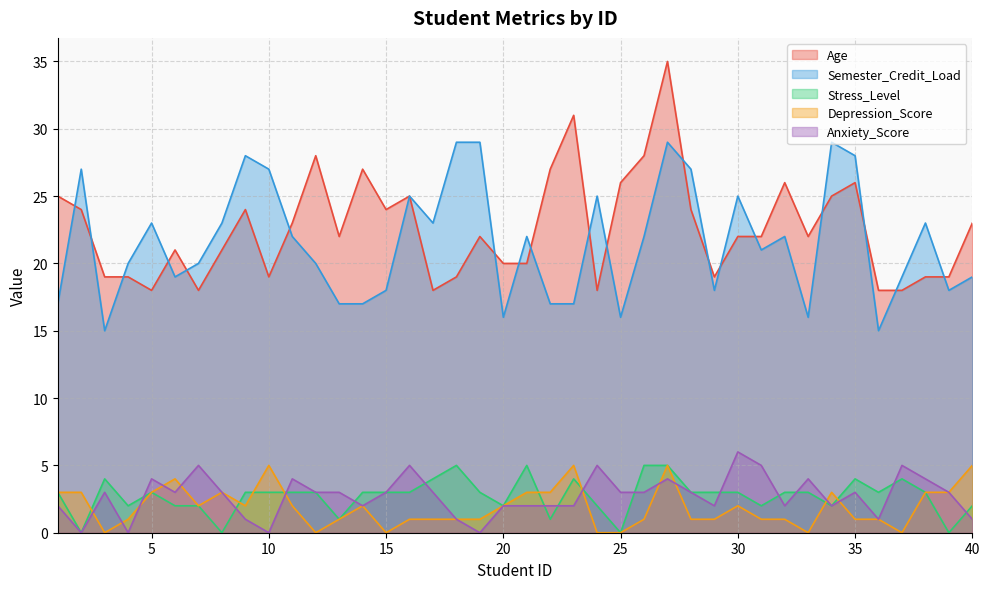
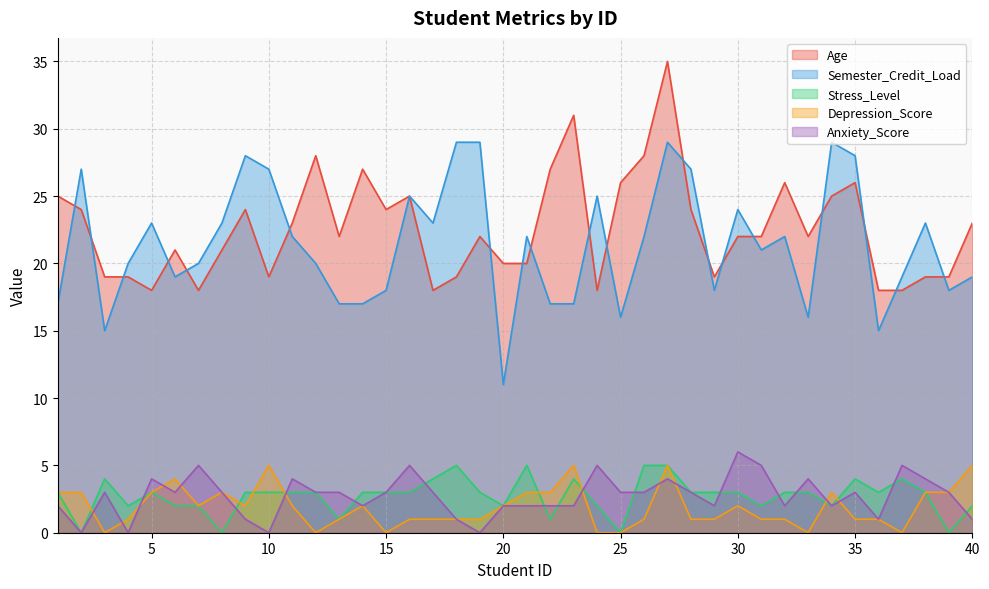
Semester_Credit_Load, 20: 16 -> 11
Semester_Credit_Load, 30: 25 -> 24
